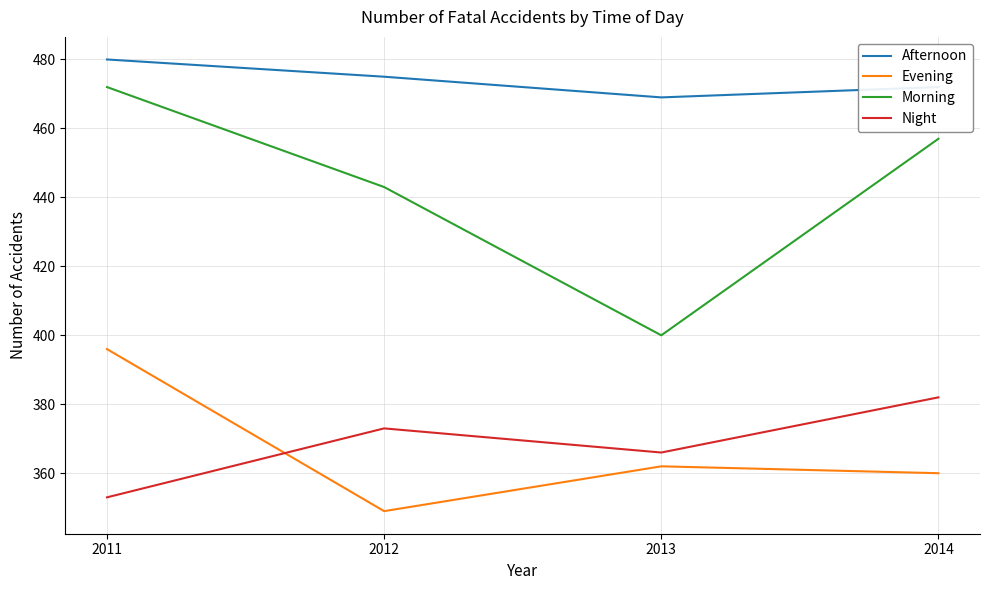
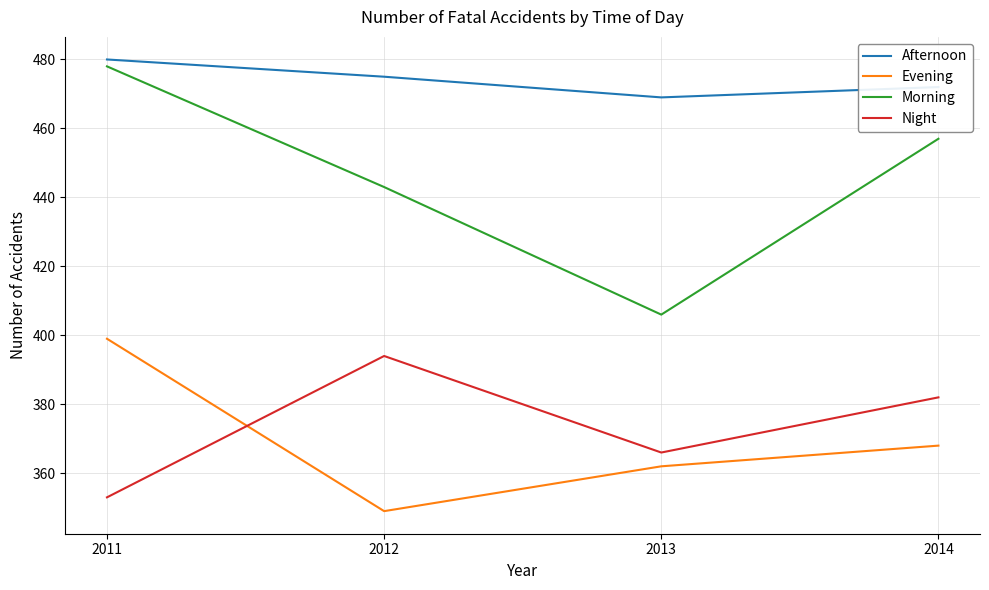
Evening, 2011: 396 -> 399
Morning, 2011: 472 -> 478
Night, 2012: 373 -> 394
Morning, 2013: 400 -> 406
Evening, 2014: 360 -> 368
